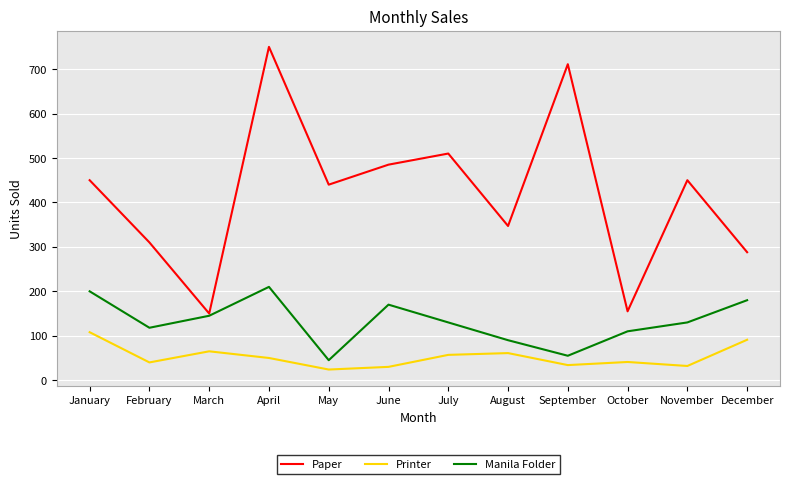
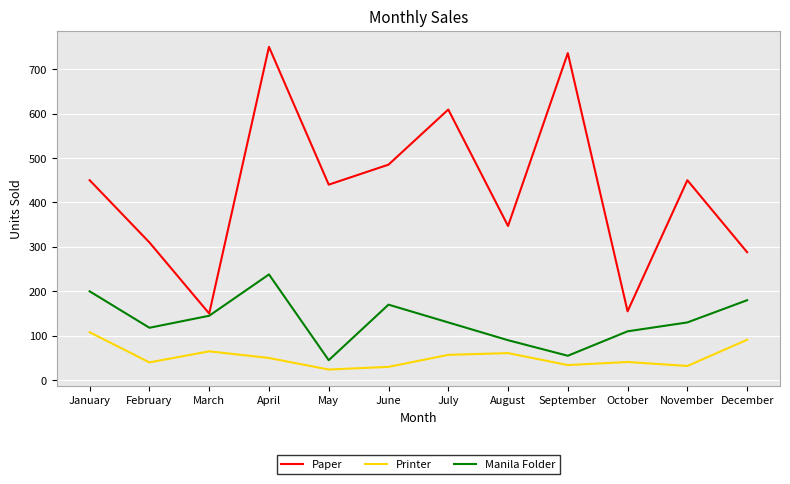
Manila Folder, April: 210 -> 240
Paper, July: 510 -> 610
Paper, September: 710 -> 740
